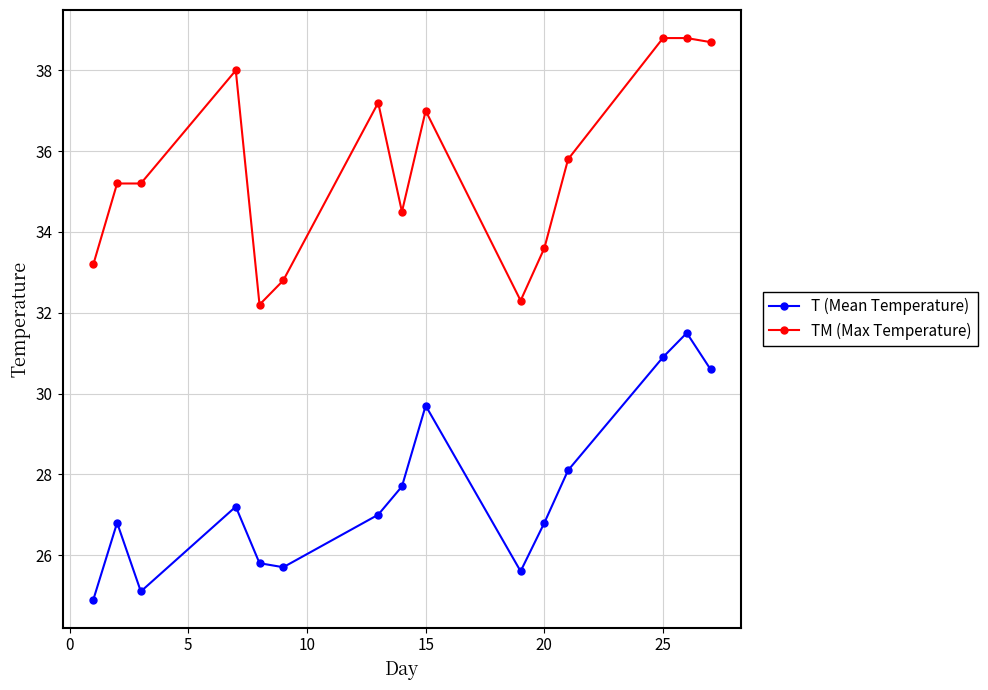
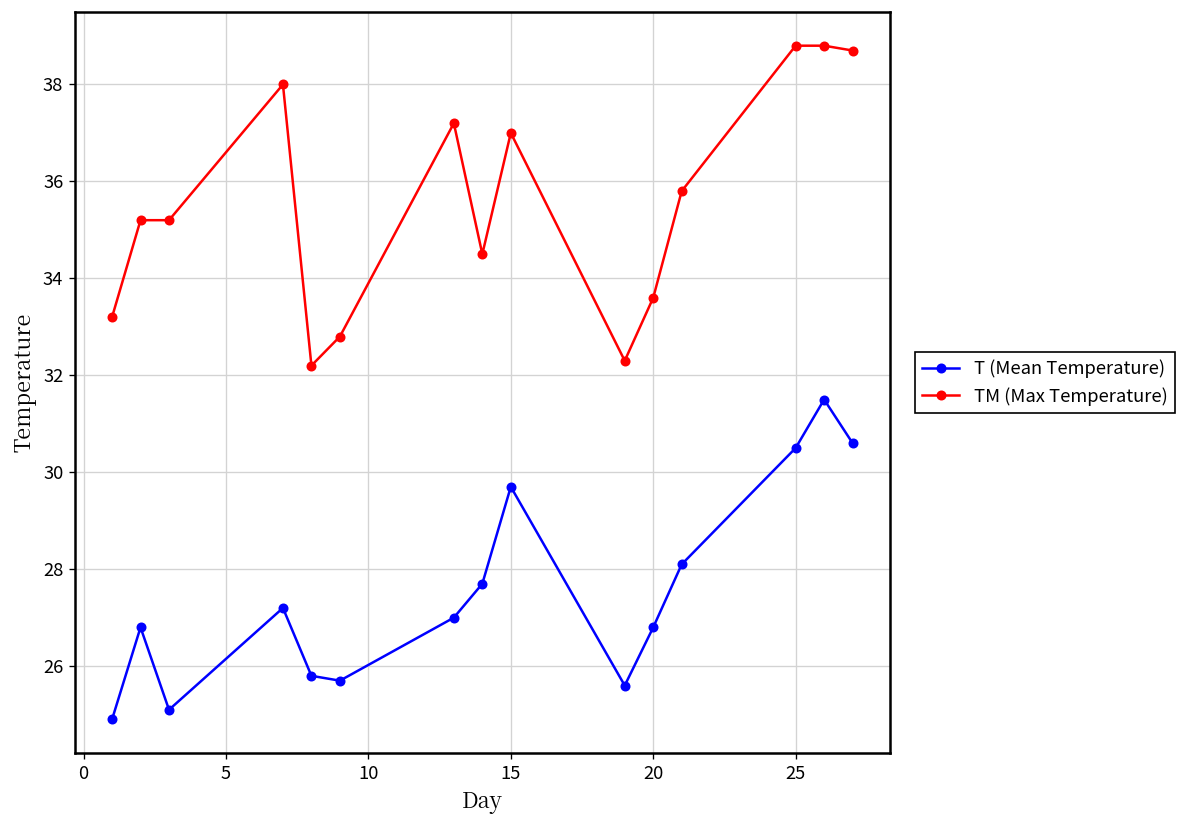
T (Mean Temperature), 25: 30.9 -> 30.5
